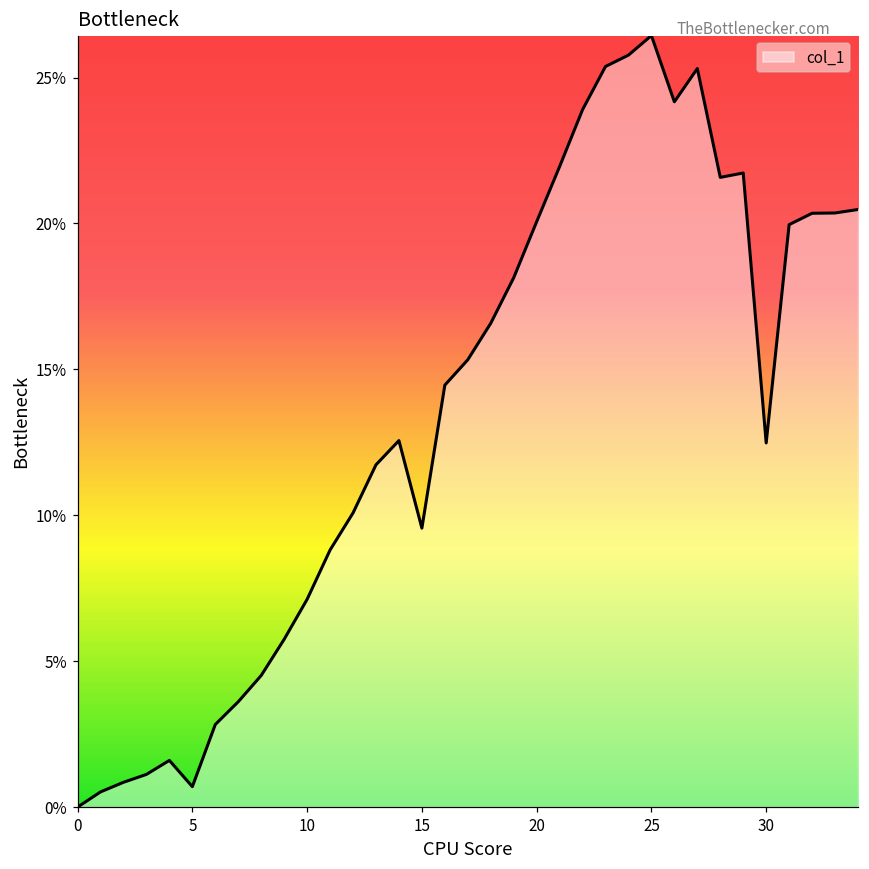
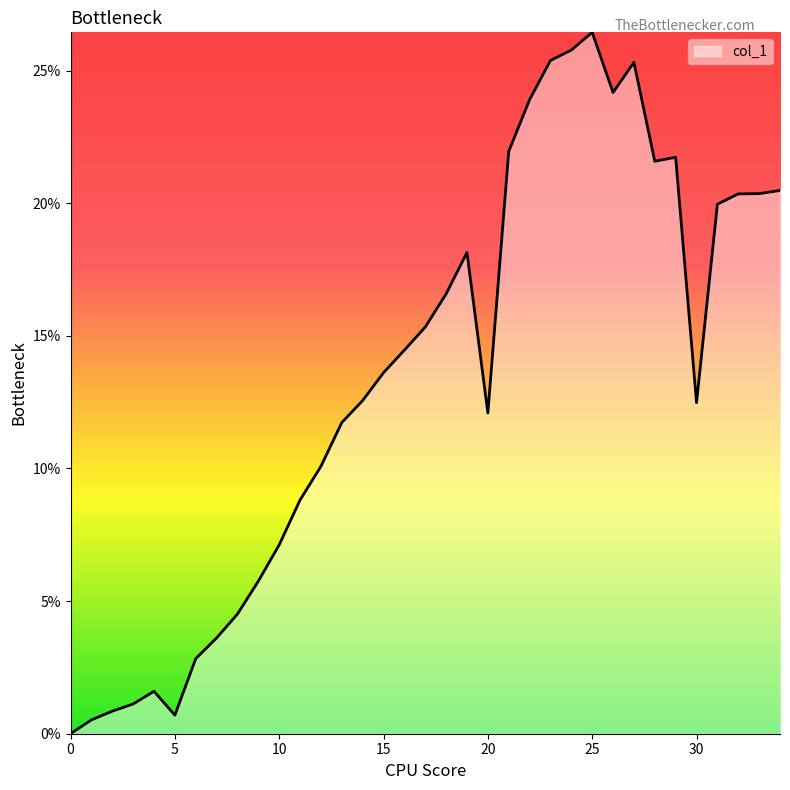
15: 9.6% -> 13.6%
20: 20.1% -> 12.1%
